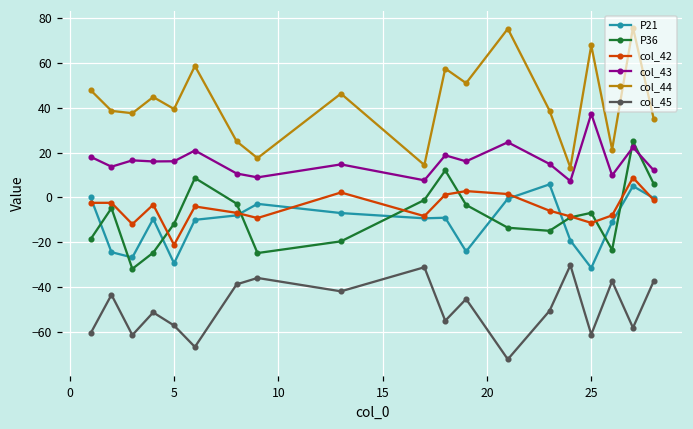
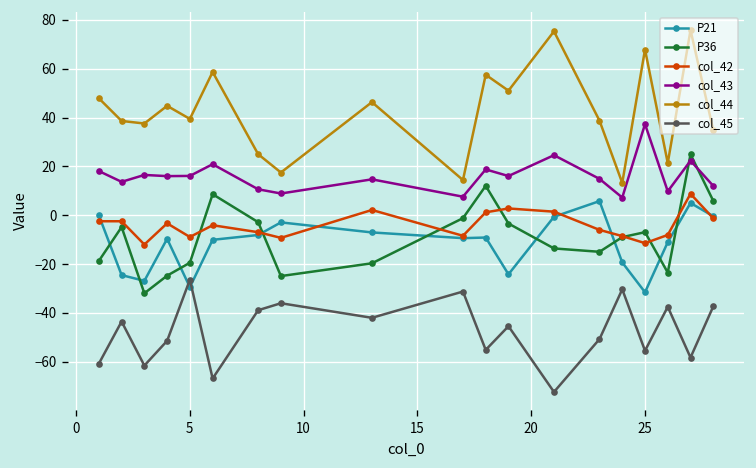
P36, 5: -12 -> -19
col_42, 5: -21 -> -9
col_45, 5: -57 -> -26
col_45, 25: -61 -> -55
